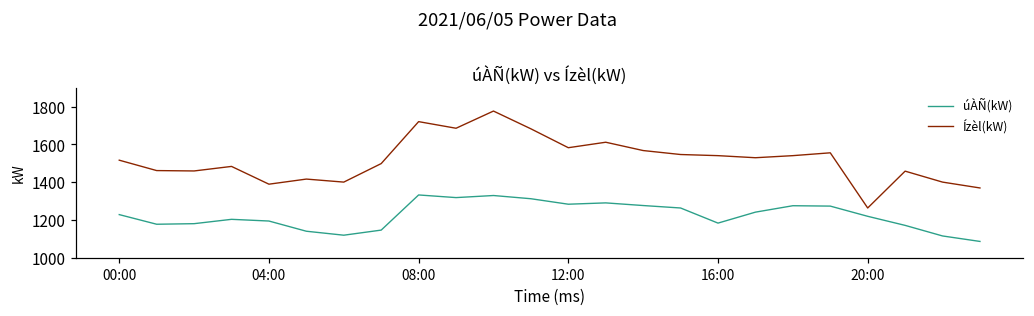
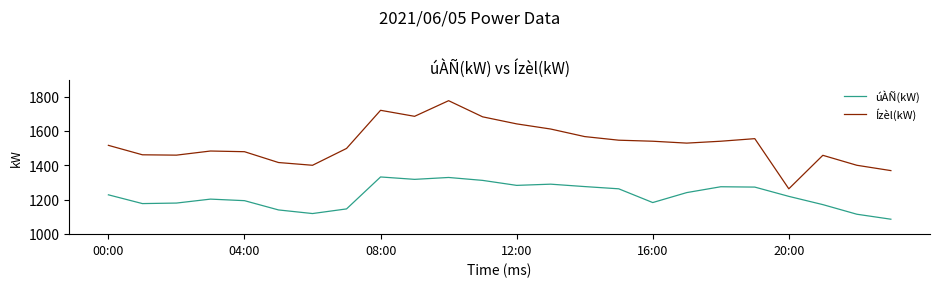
Ízèl(kW), 04:00: 1390 -> 1480
Ízèl(kW), 12:00: 1580 -> 1640
